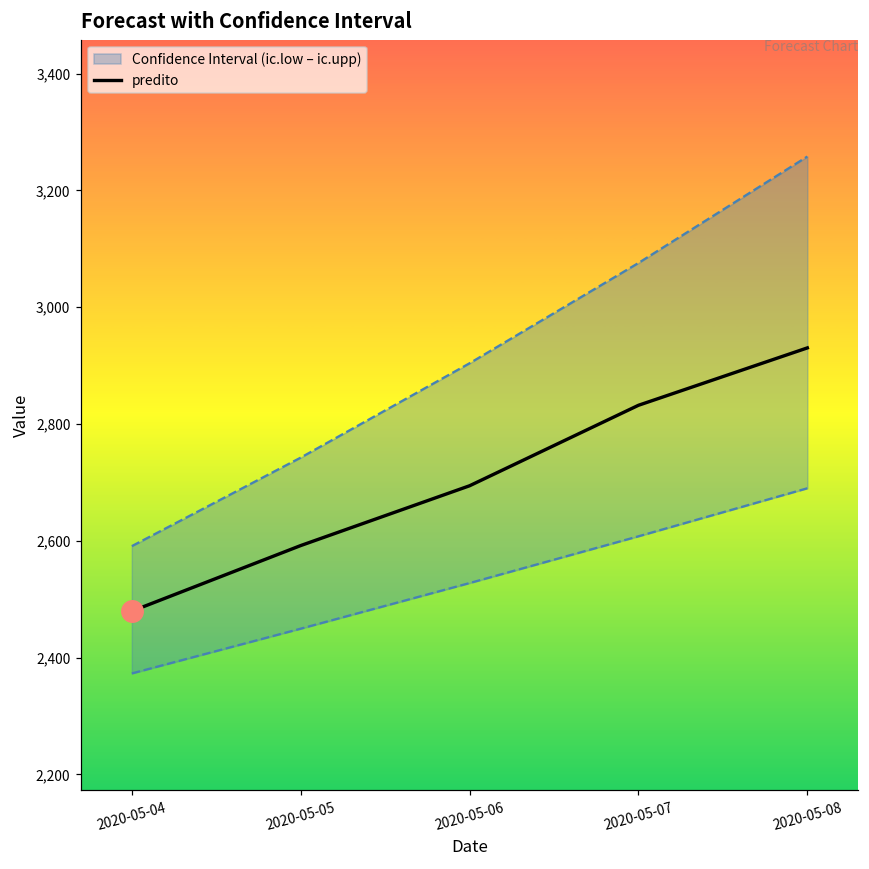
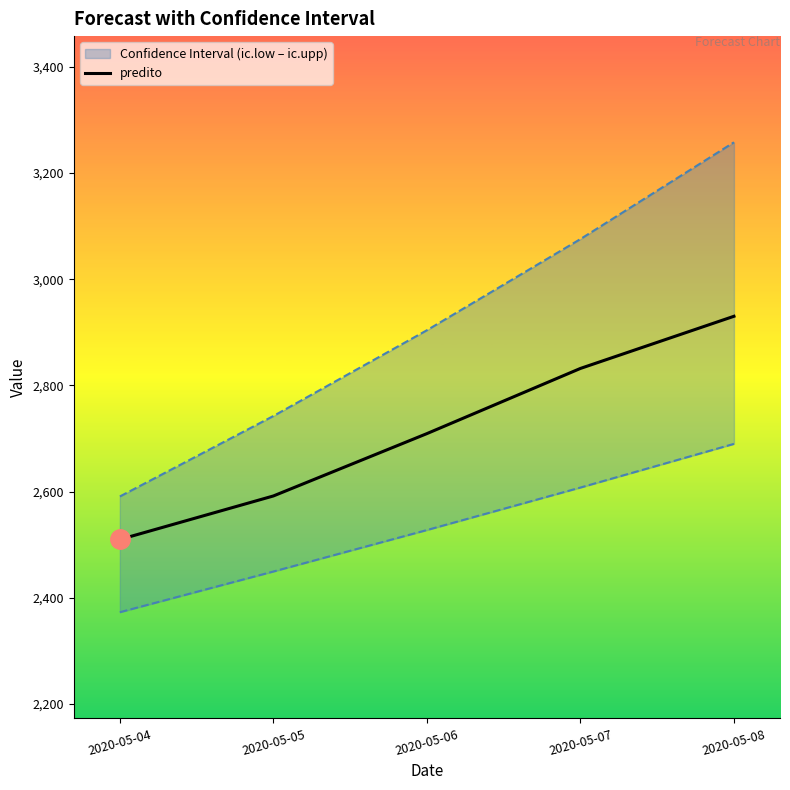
predito, 2020-05-04: 2,480 -> 2,510
predito, 2020-05-06: 2,690 -> 2,710
